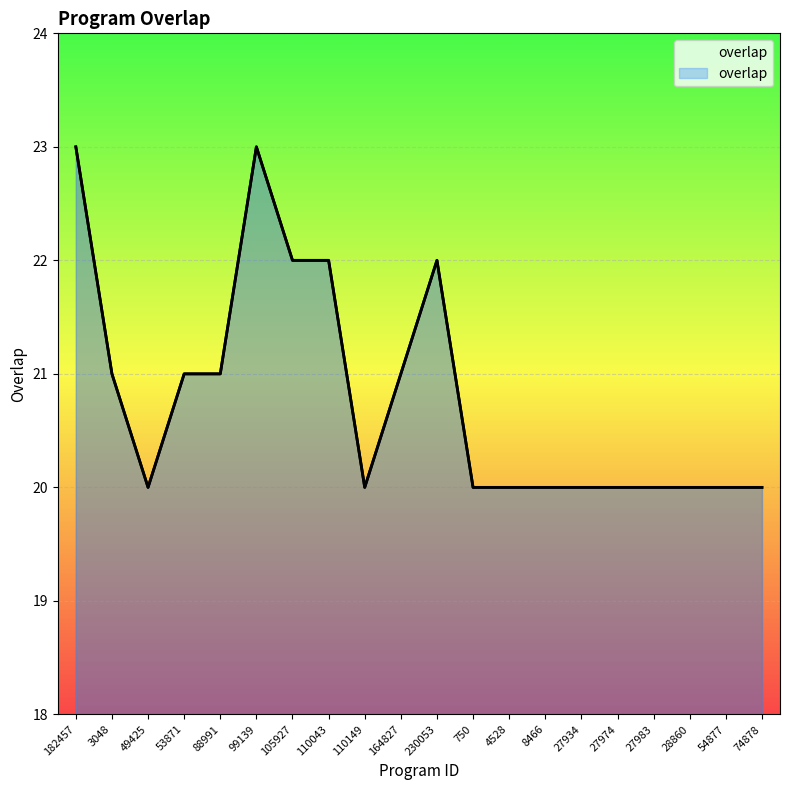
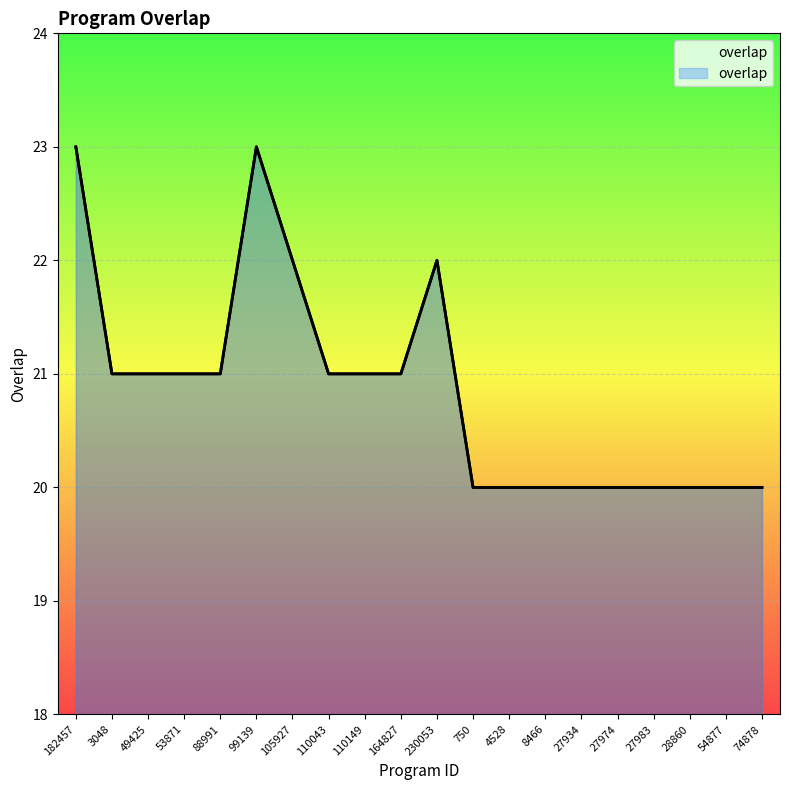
49425: 20 -> 21
110043: 22 -> 21
110149: 20 -> 21
